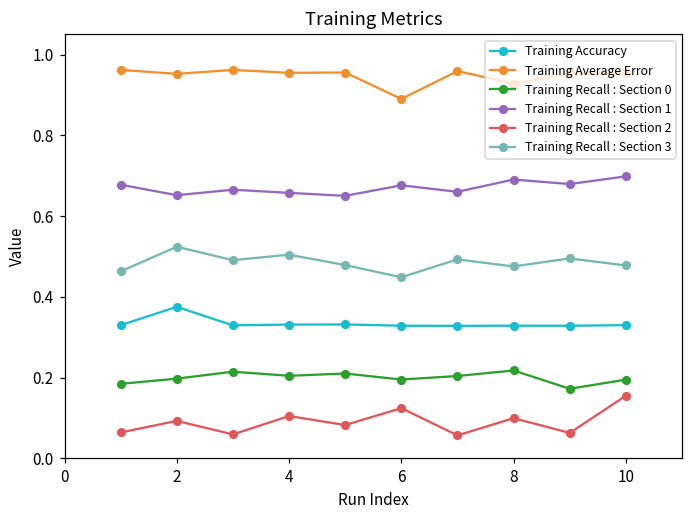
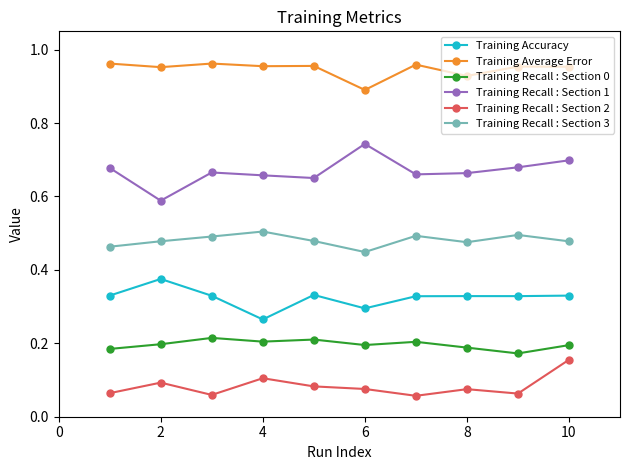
Training Recall : Section 1, 2: 0.65 -> 0.59
Training Recall : Section 3, 2: 0.52 -> 0.48
Training Accuracy, 4: 0.33 -> 0.26
Training Accuracy, 6: 0.33 -> 0.30
Training Recall : Section 1, 6: 0.68 -> 0.74
Training Recall : Section 2, 6: 0.12 -> 0.08
Training Recall : Section 0, 8: 0.22 -> 0.19
Training Recall : Section 1, 8: 0.69 -> 0.66
Training Recall : Section 2, 8: 0.10 -> 0.08
